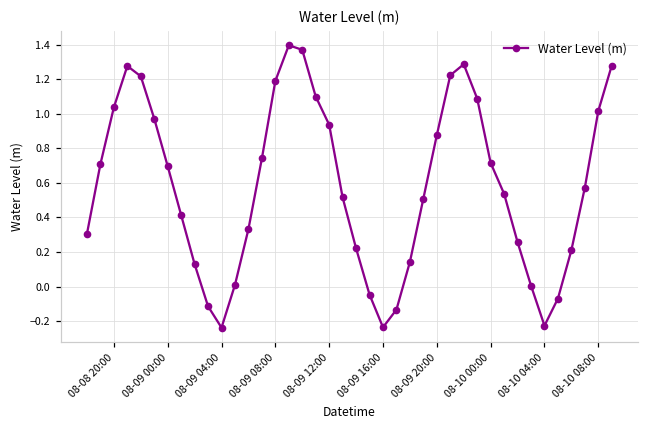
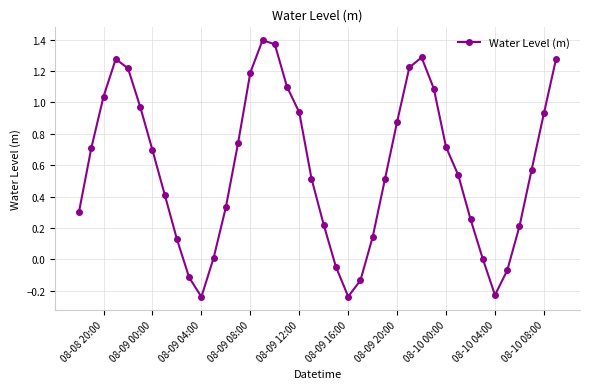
08-10 08:00: 1.02 -> 0.93
